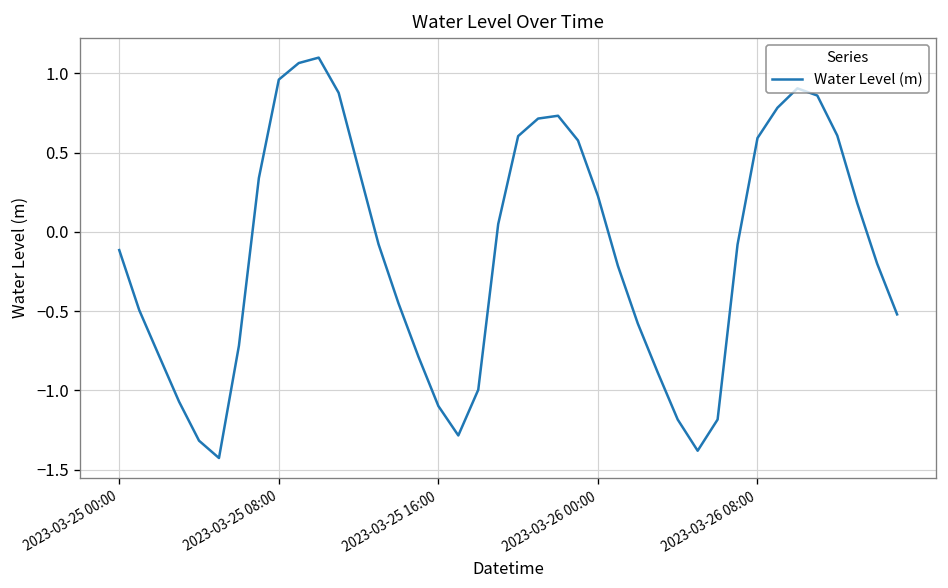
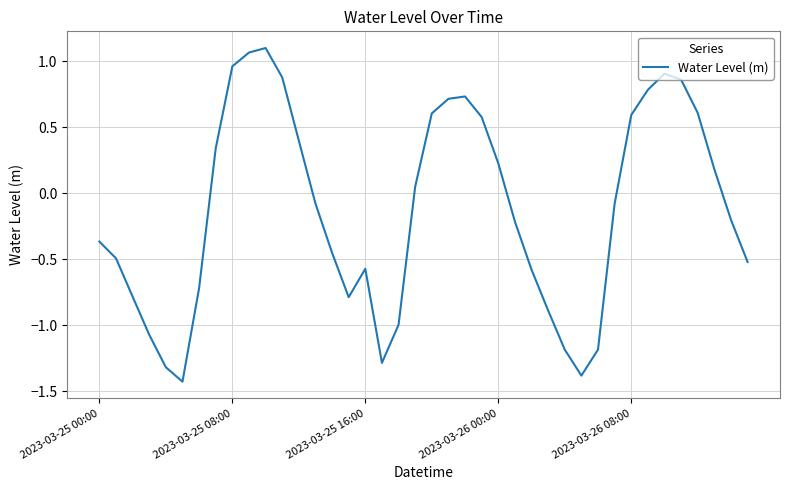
2023-03-25 00:00: -0.11 -> -0.37
2023-03-25 16:00: -1.10 -> -0.57
